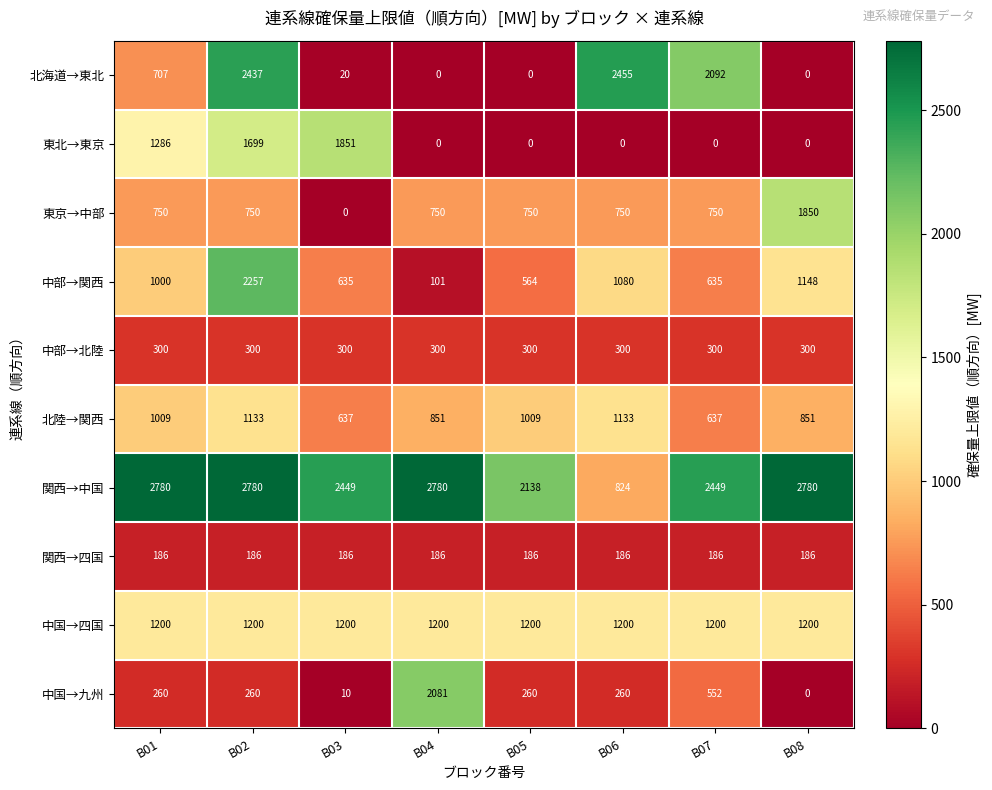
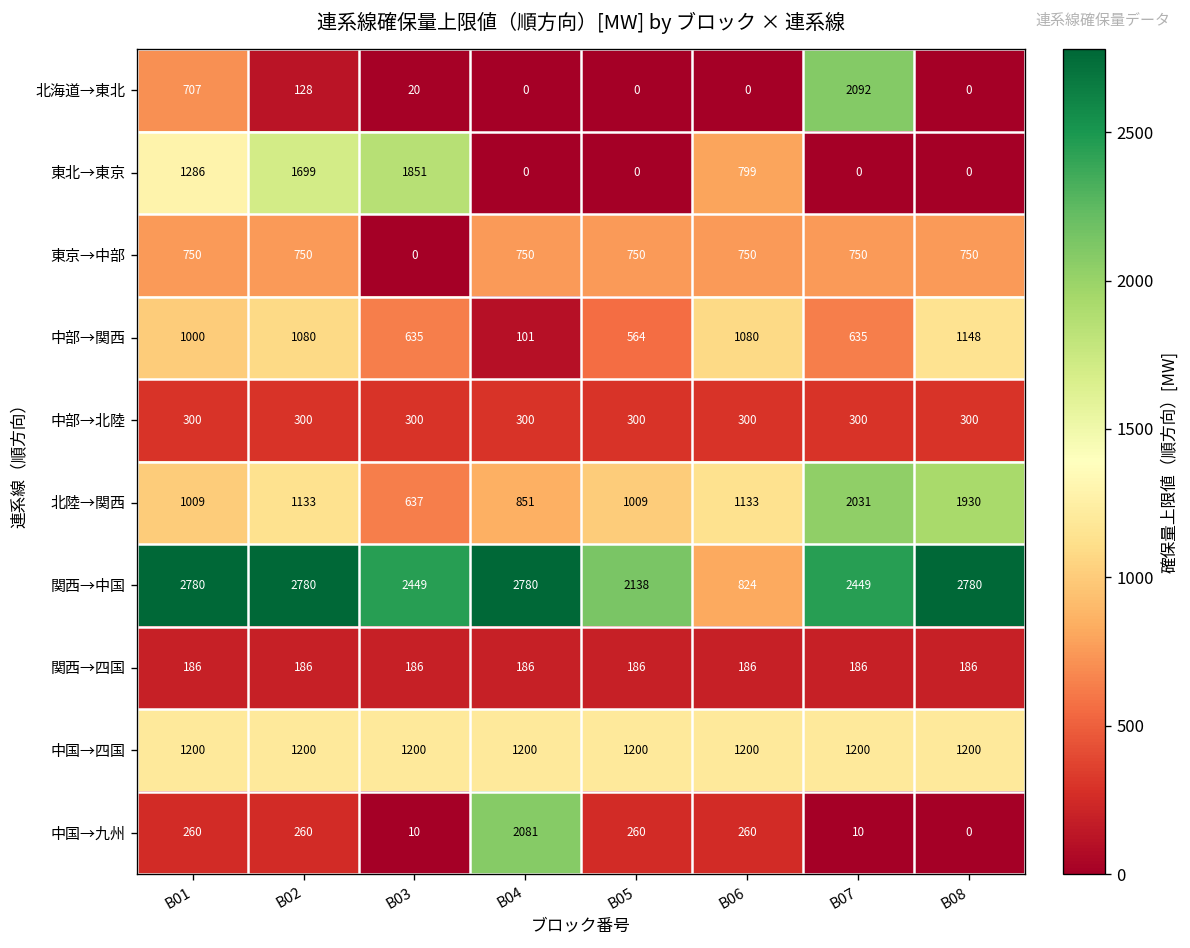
北海道→東北, B02: 2437 -> 128
北海道→東北, B06: 2455 -> 0
東北→東京, B06: 0 -> 799
東京→中部, B08: 1850 -> 750
中部→関西, B02: 2257 -> 1080
北陸→関西, B07: 637 -> 2031
北陸→関西, B08: 851 -> 1930
中国→九州, B07: 552 -> 10
